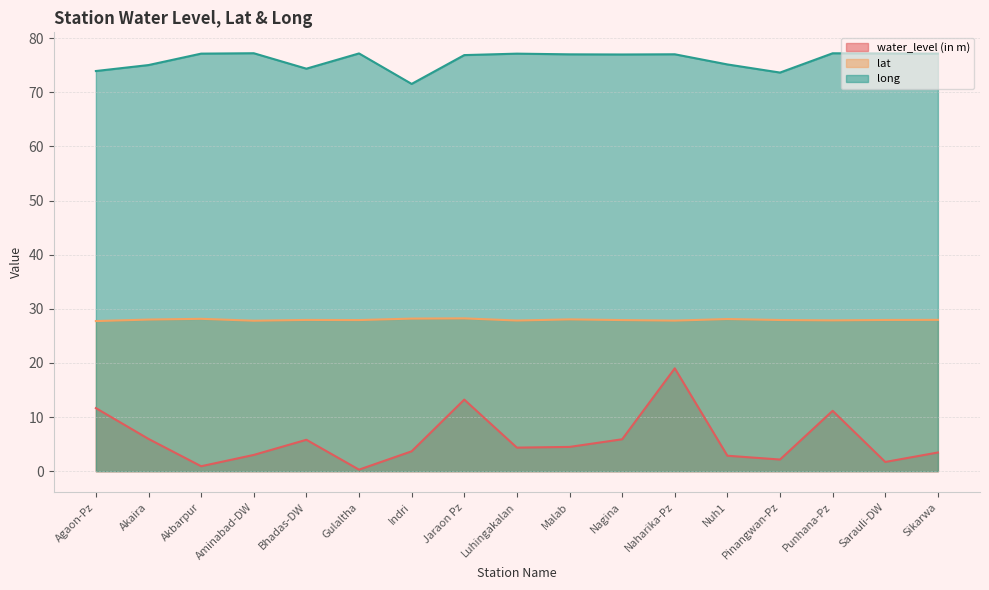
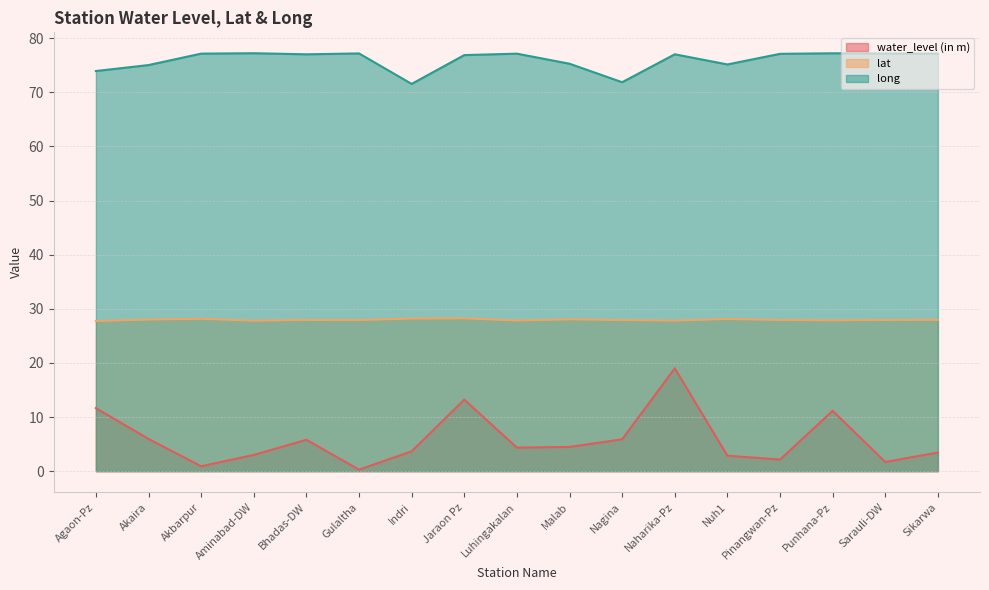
long, Bhadas-DW: 74 -> 77
long, Malab: 77 -> 75
long, Nagina: 77 -> 72
long, Pinangwan-Pz: 74 -> 77
